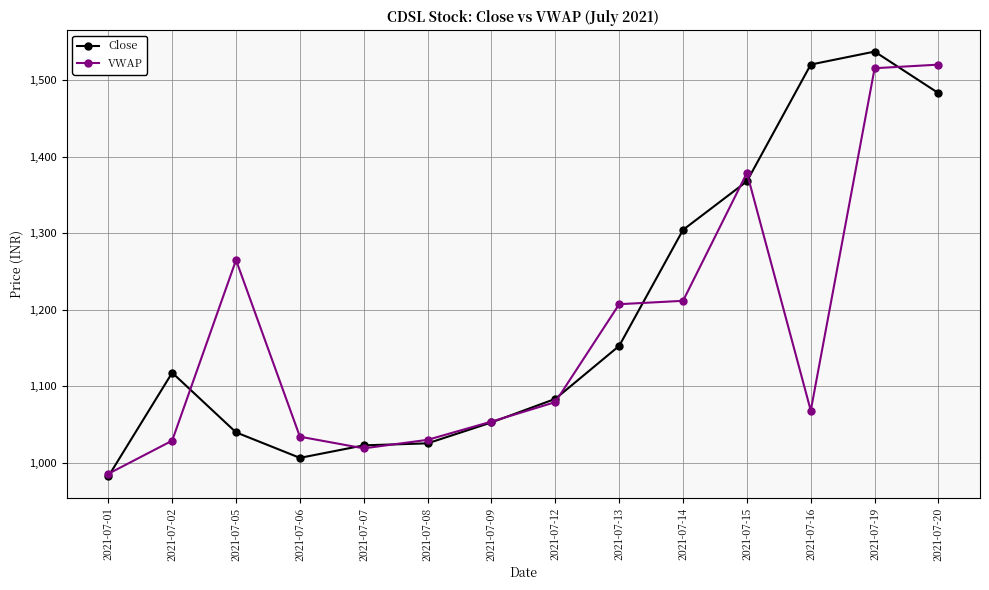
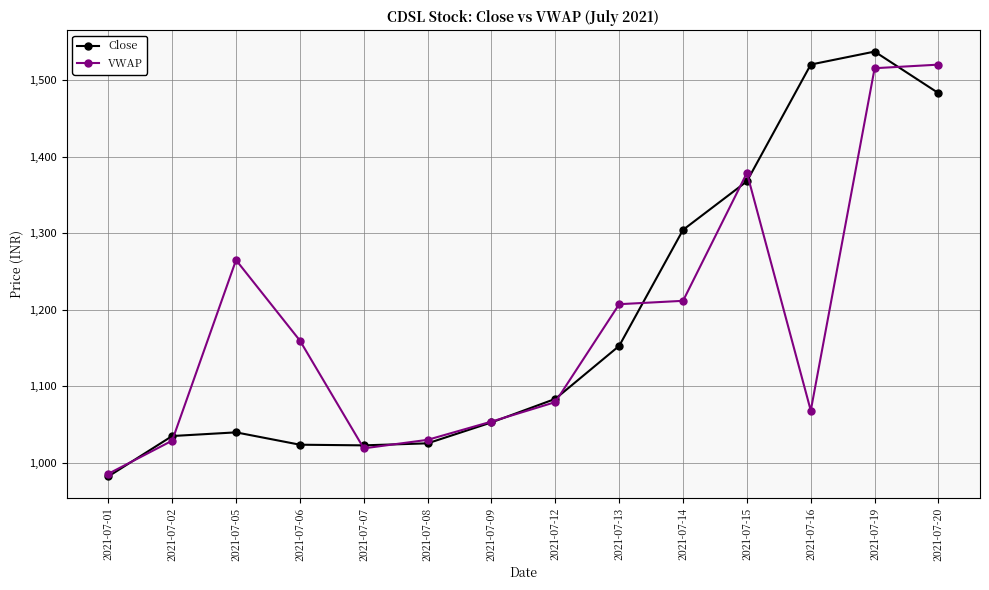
Close, 2021-07-02: 1,120 -> 1,030
Close, 2021-07-06: 1,010 -> 1,020
VWAP, 2021-07-06: 1,030 -> 1,160
